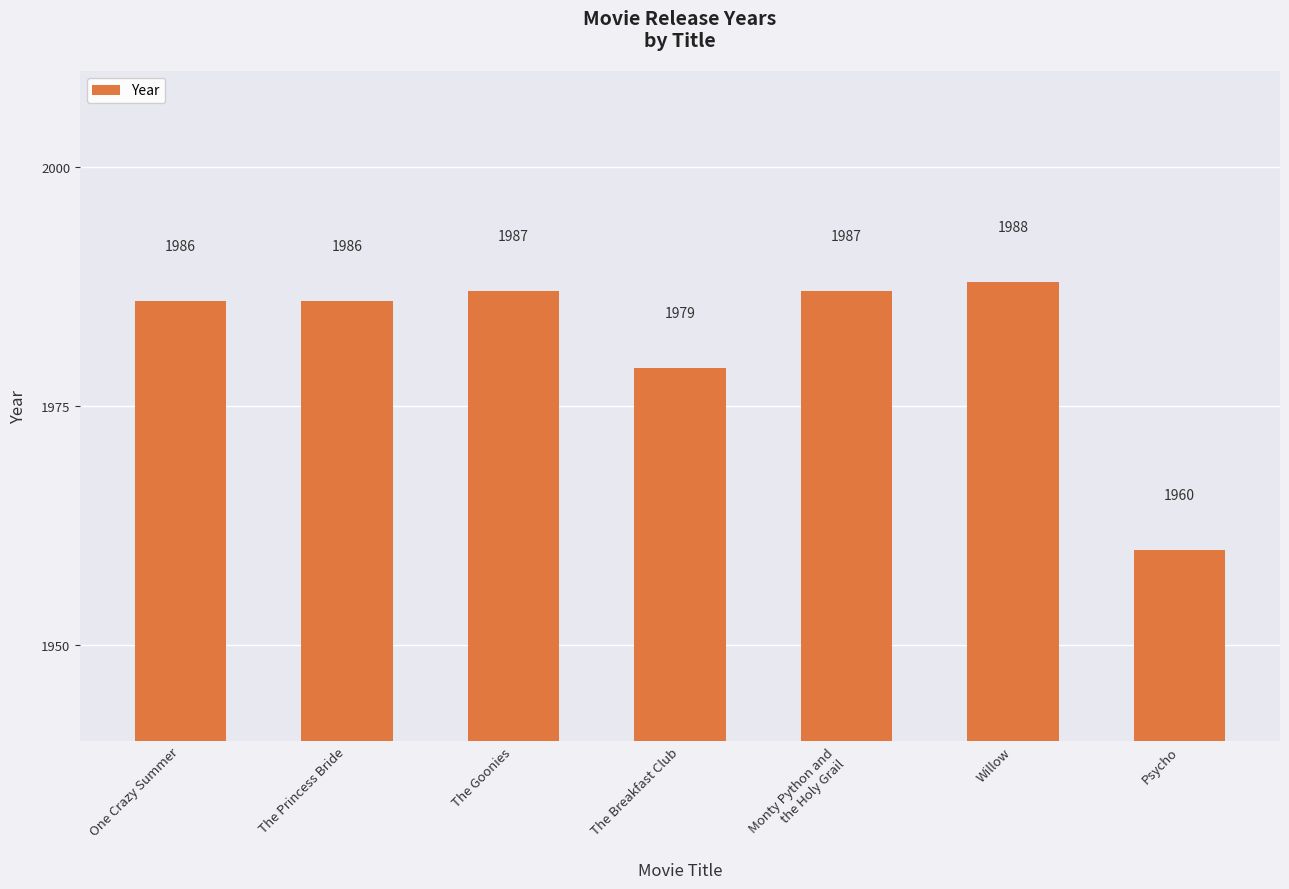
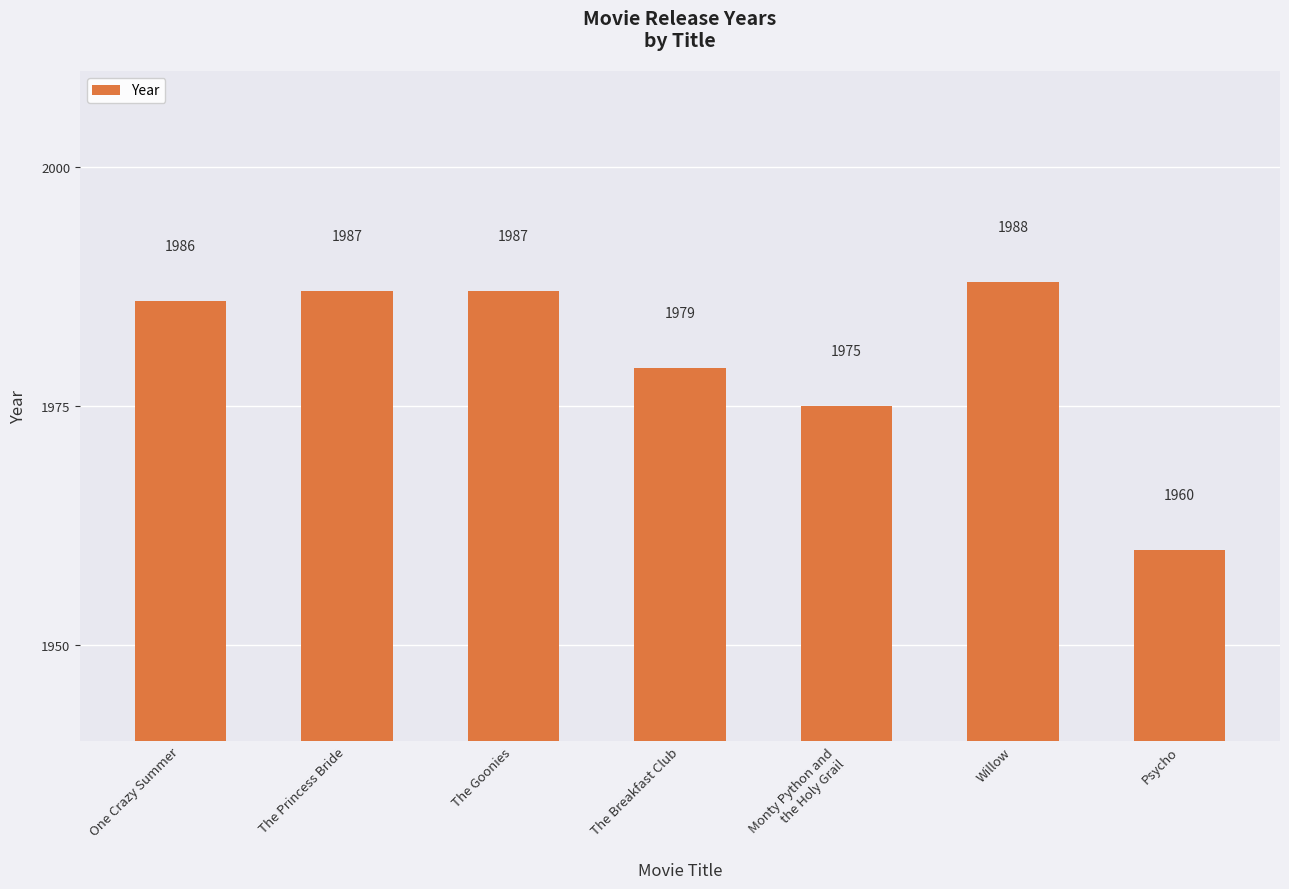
The Princess Bride: 1986 -> 1987
Monty Python and the Holy Grail: 1987 -> 1975
